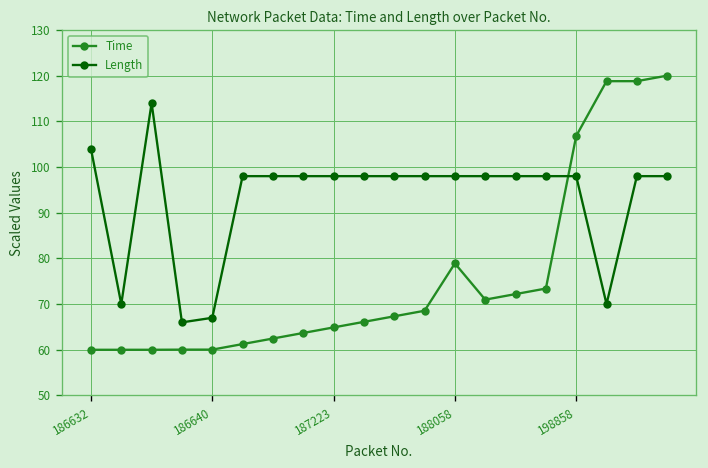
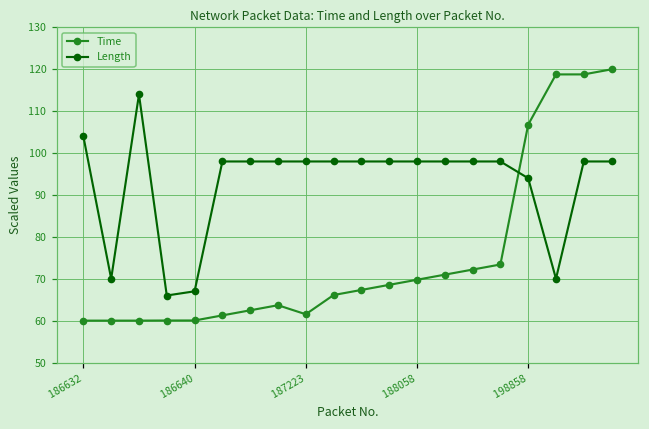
Time, 187223: 65 -> 62
Time, 188058: 79 -> 70
Length, 198858: 98 -> 94
